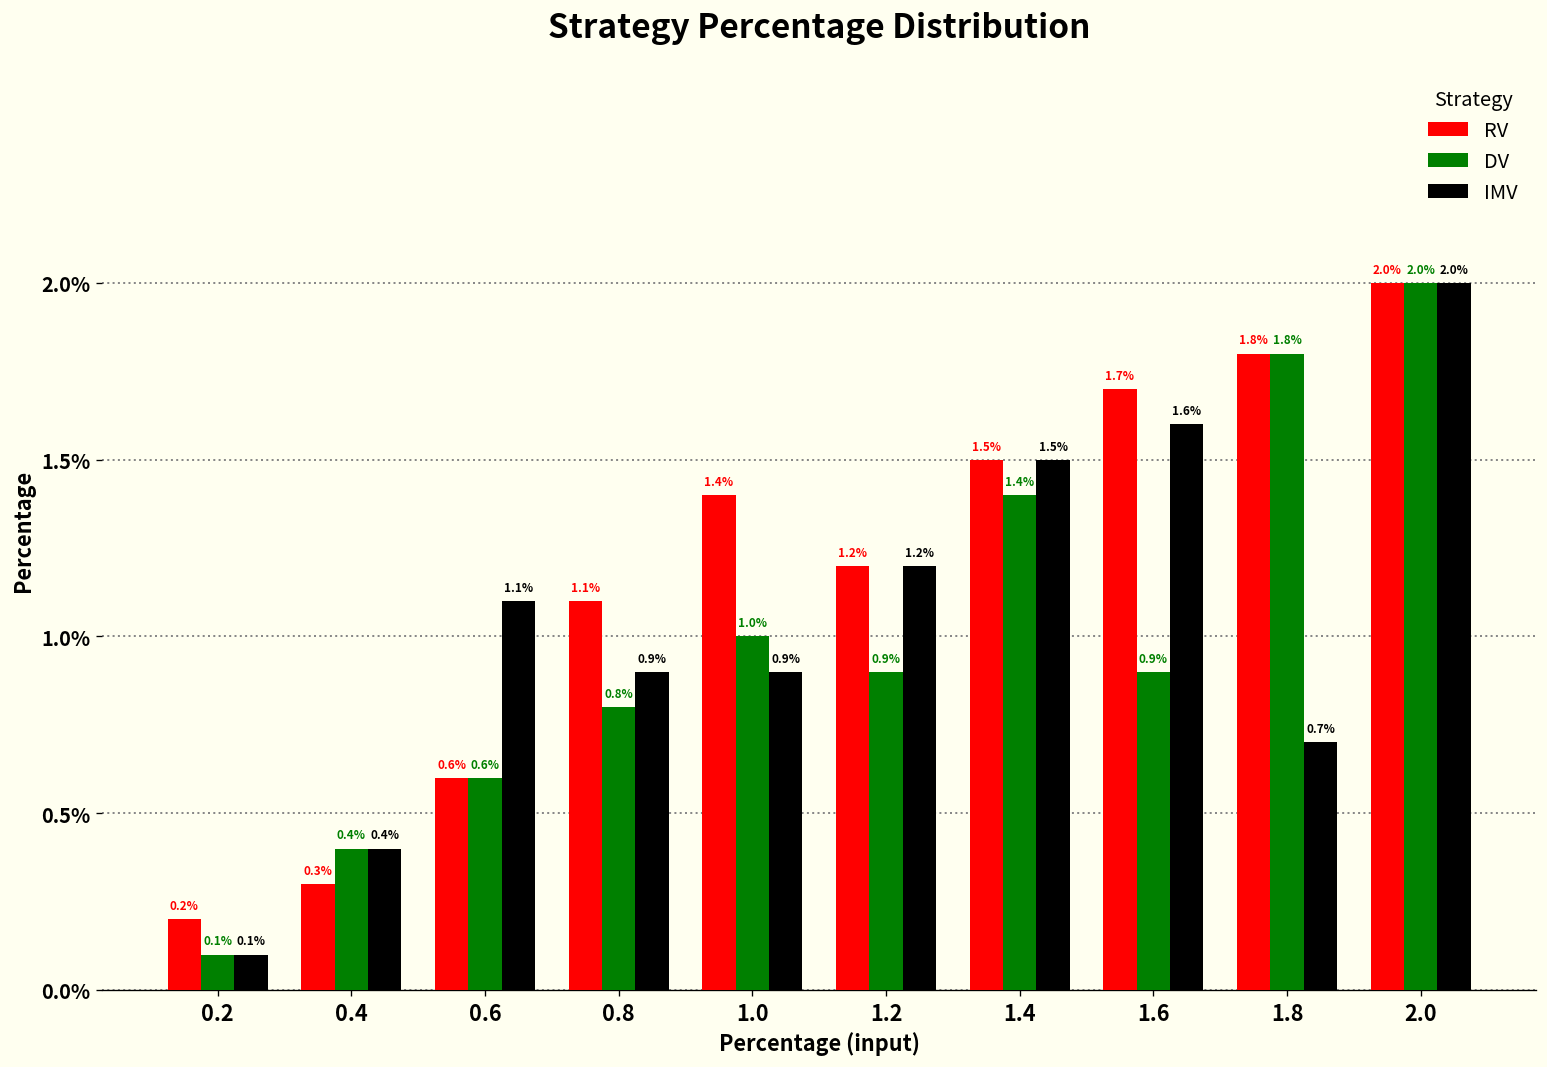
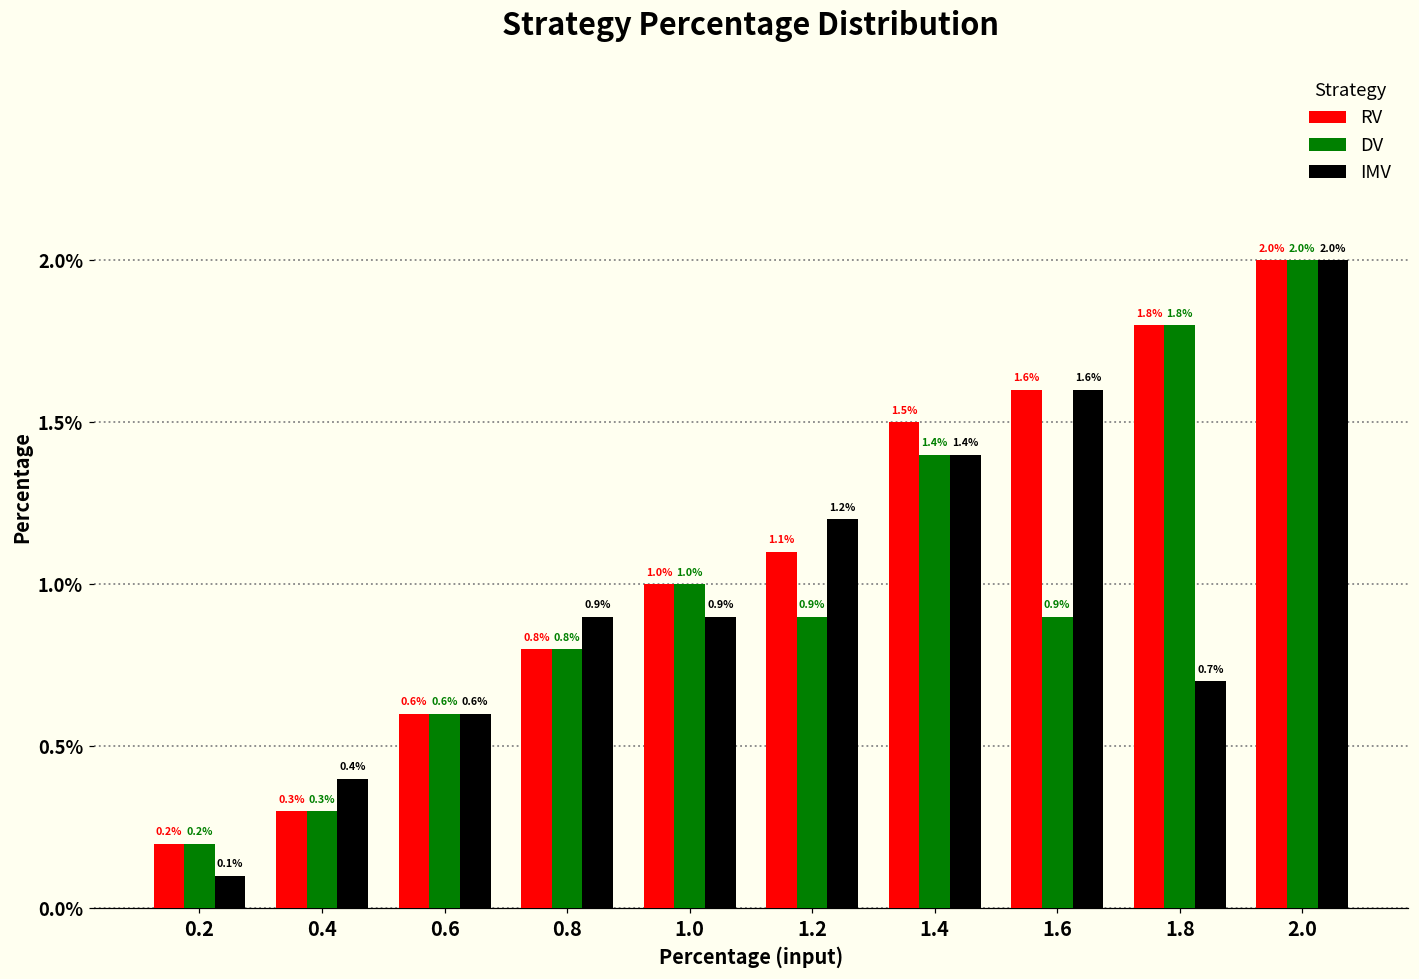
DV, 0.2: 0.1% -> 0.2%
DV, 0.4: 0.4% -> 0.3%
IMV, 0.6: 1.1% -> 0.6%
RV, 0.8: 1.1% -> 0.8%
RV, 1.0: 1.4% -> 1.0%
RV, 1.2: 1.2% -> 1.1%
IMV, 1.4: 1.5% -> 1.4%
RV, 1.6: 1.7% -> 1.6%
